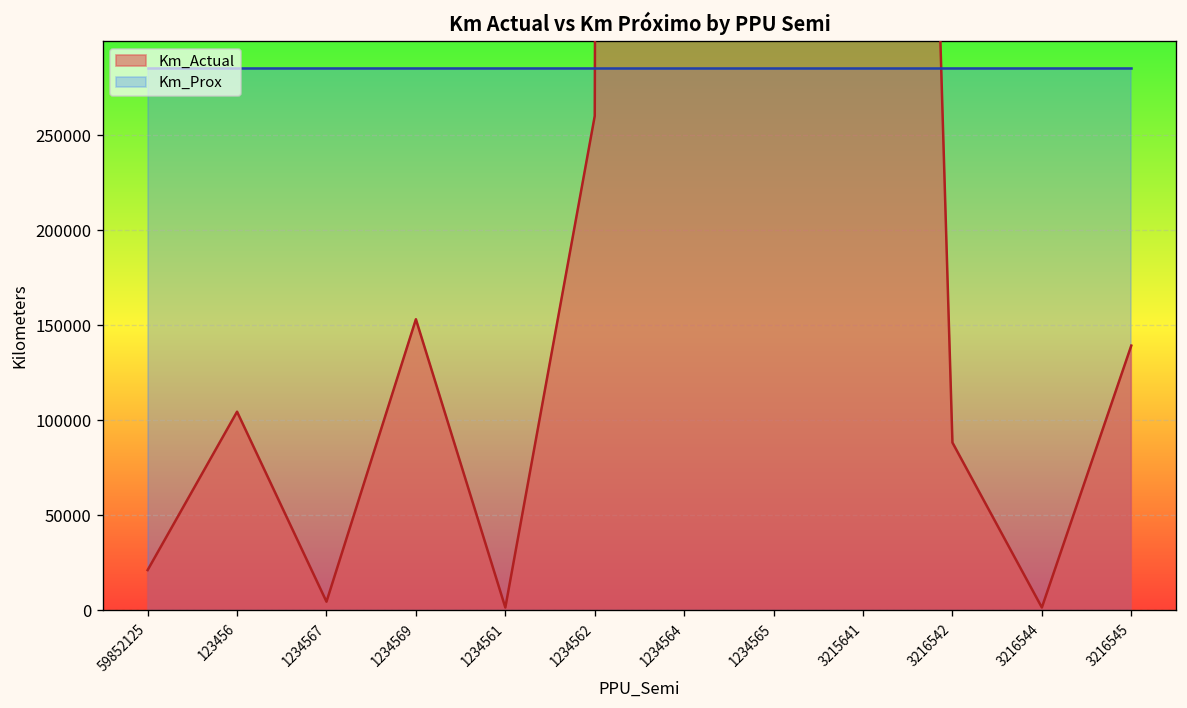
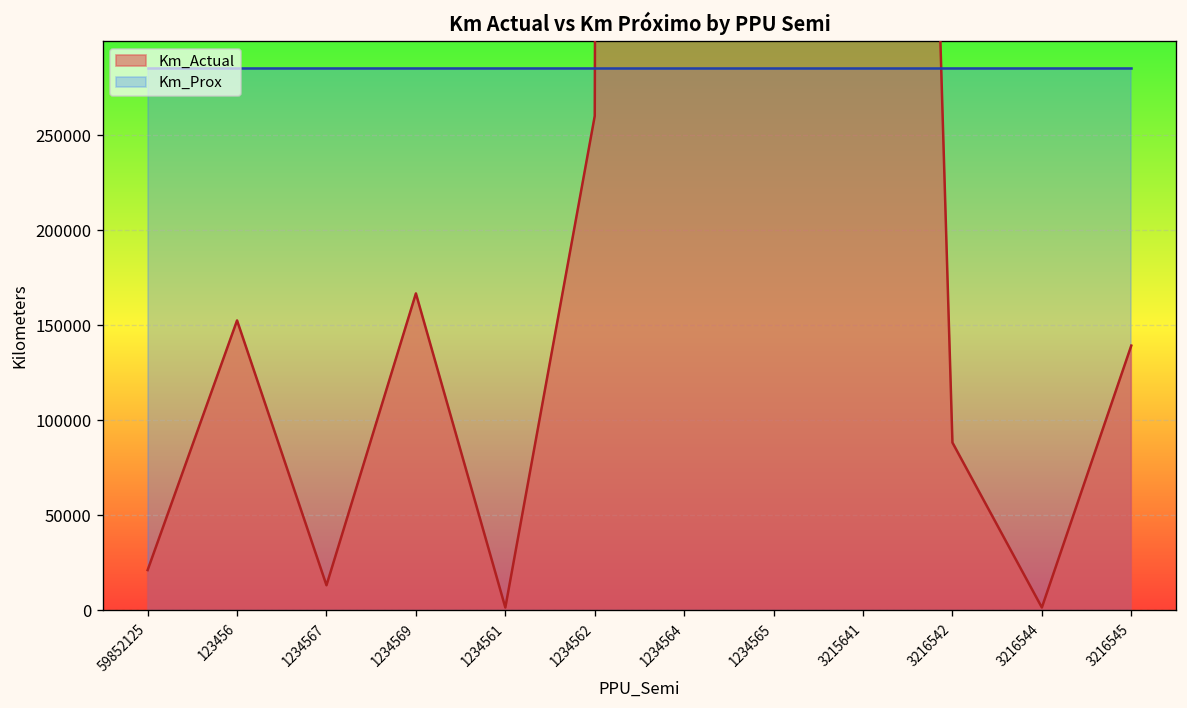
Km_Actual, 123456: 105000 -> 153000
Km_Actual, 1234567: 5000 -> 13000
Km_Actual, 1234569: 153000 -> 167000
